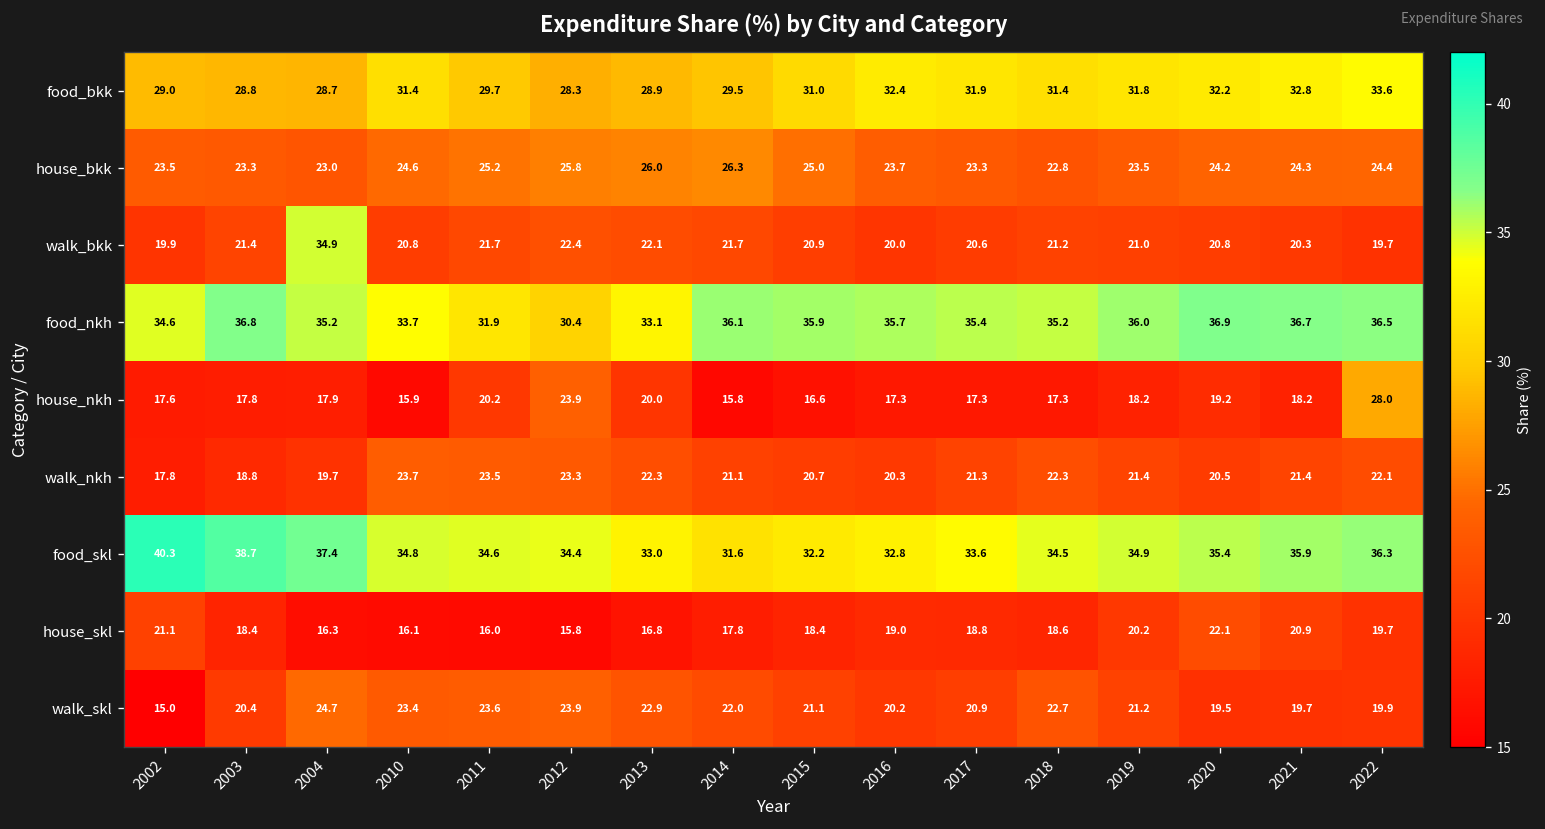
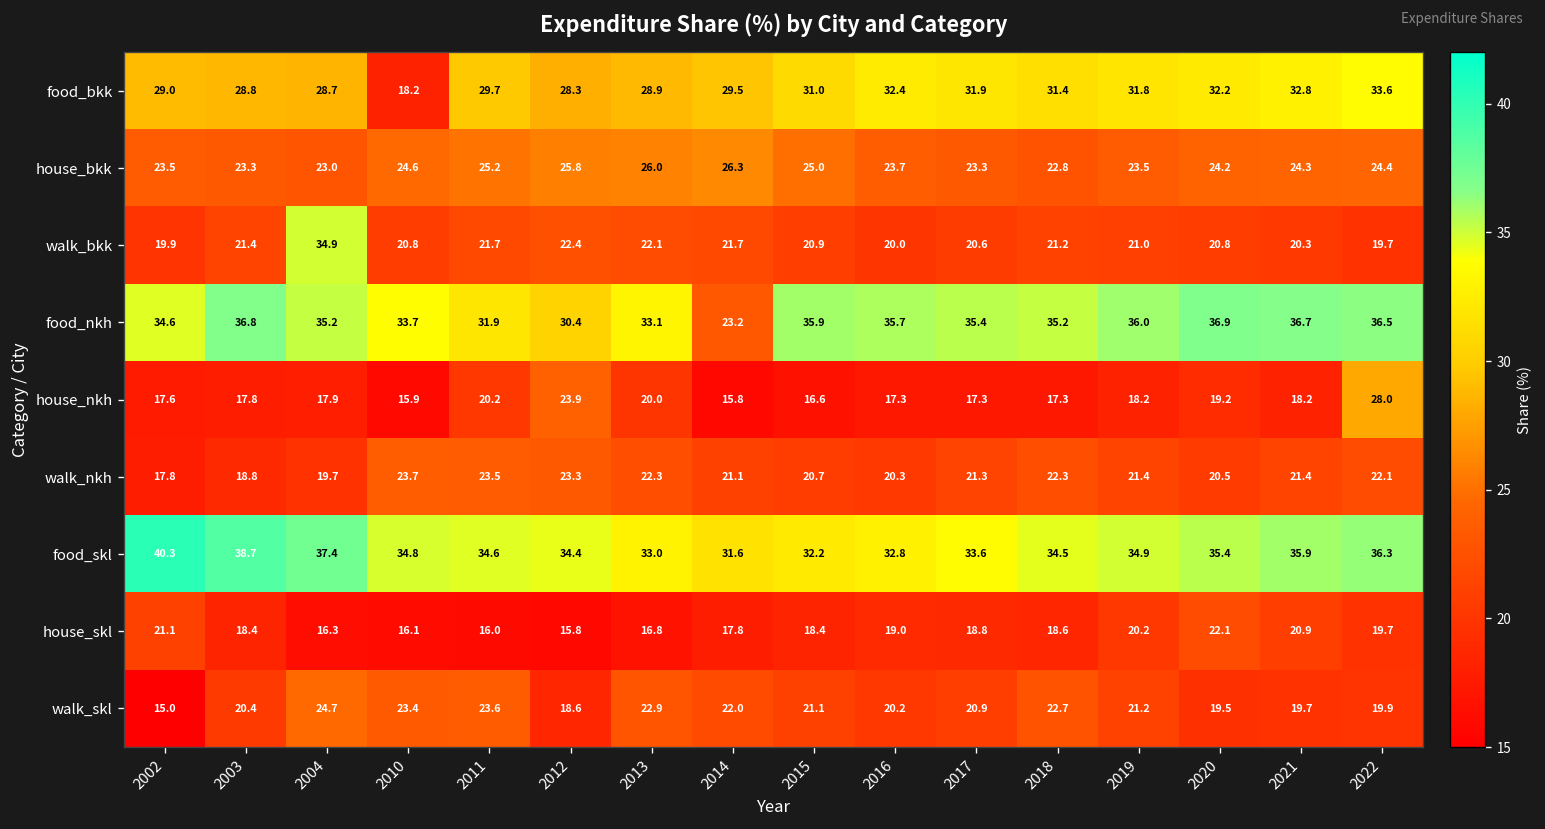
food_bkk, 2010: 31.4 -> 18.2
food_nkh, 2014: 36.1 -> 23.2
walk_skl, 2012: 23.9 -> 18.6
